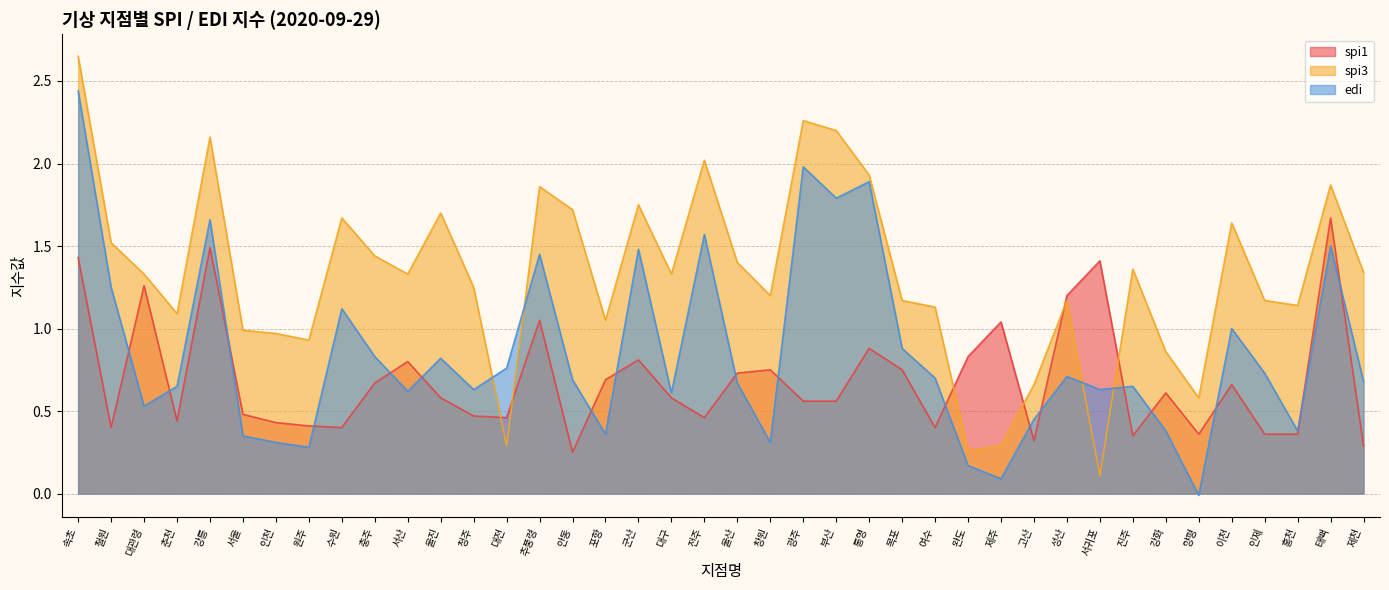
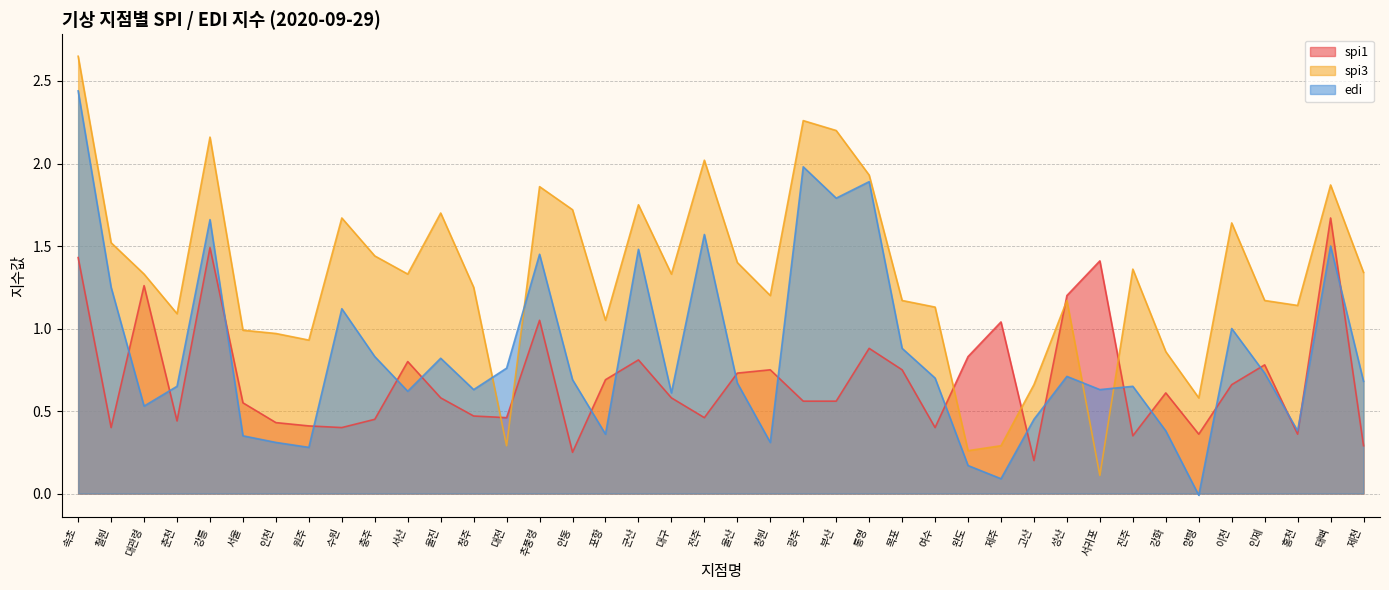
spi1, 서울: 0.48 -> 0.55
spi1, 충주: 0.67 -> 0.45
spi1, 고산: 0.32 -> 0.20
spi1, 인제: 0.36 -> 0.78
